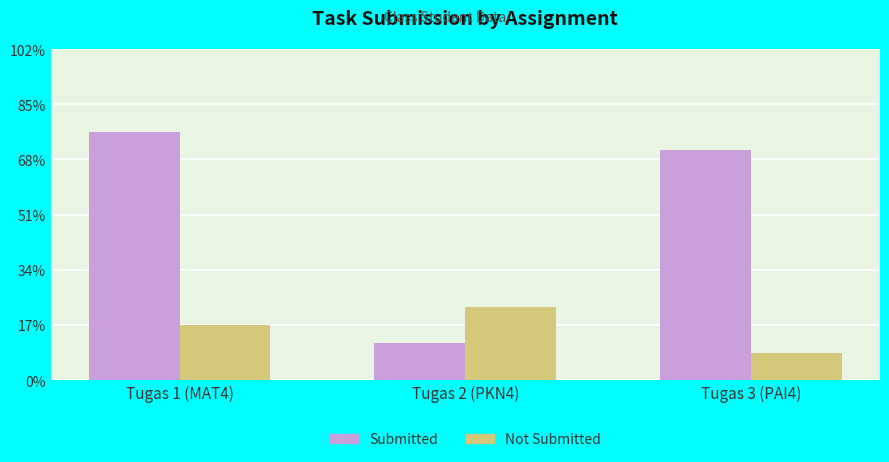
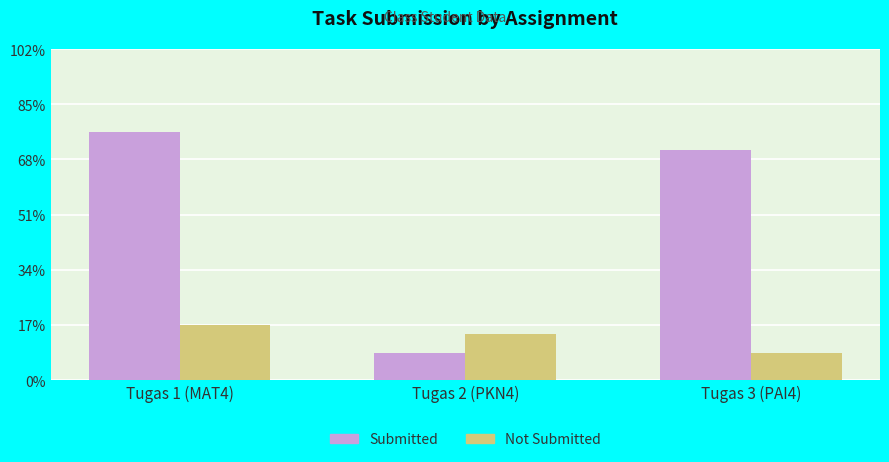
Submitted, Tugas 2 (PKN4): 11% -> 9%
Not Submitted, Tugas 2 (PKN4): 23% -> 14%
